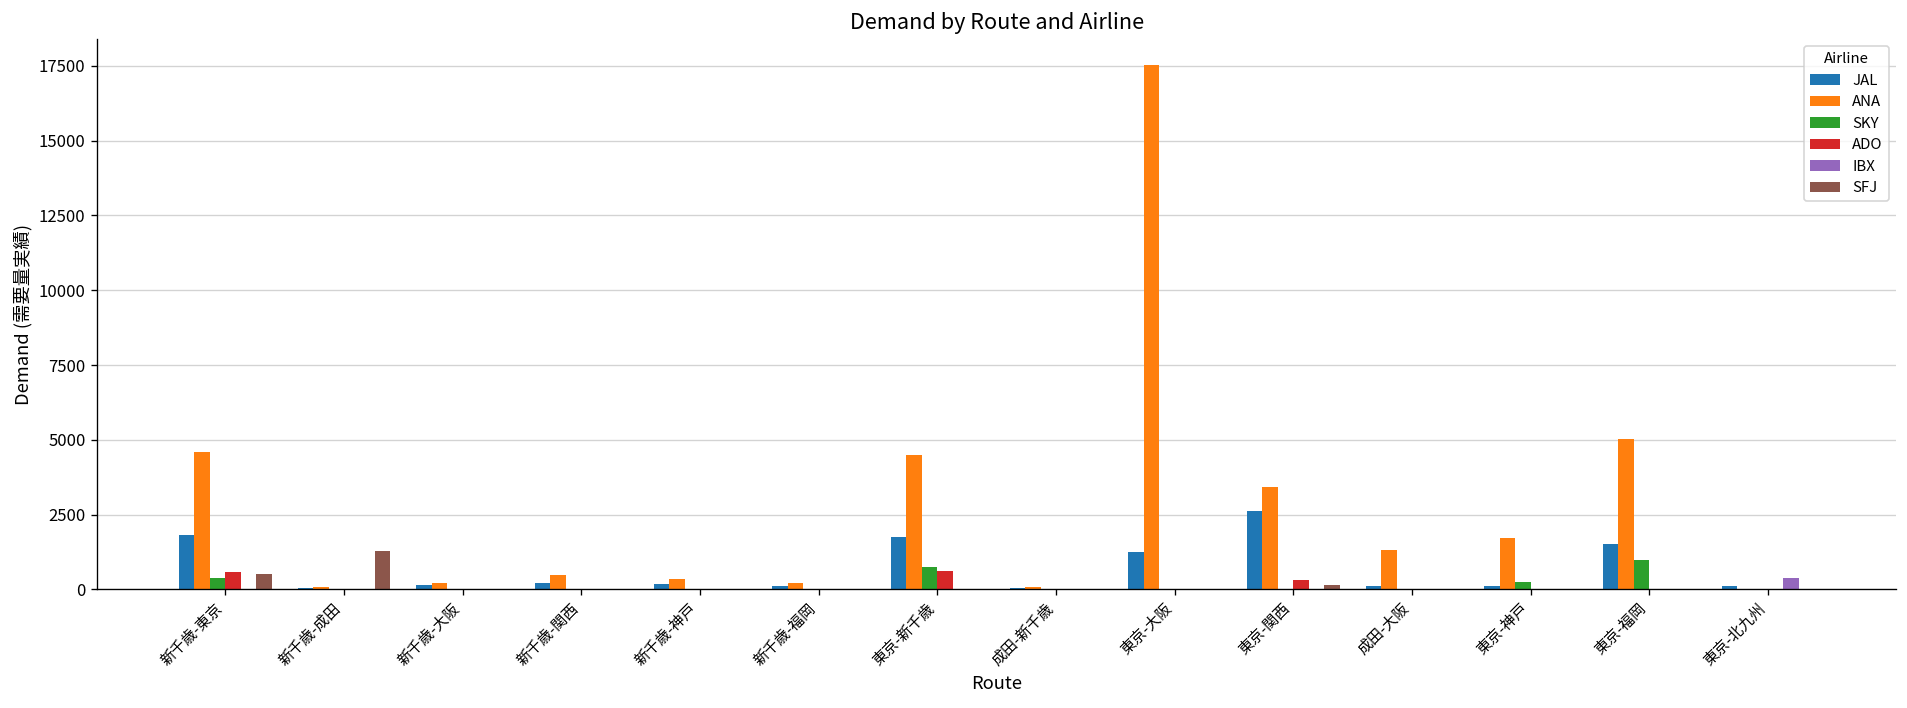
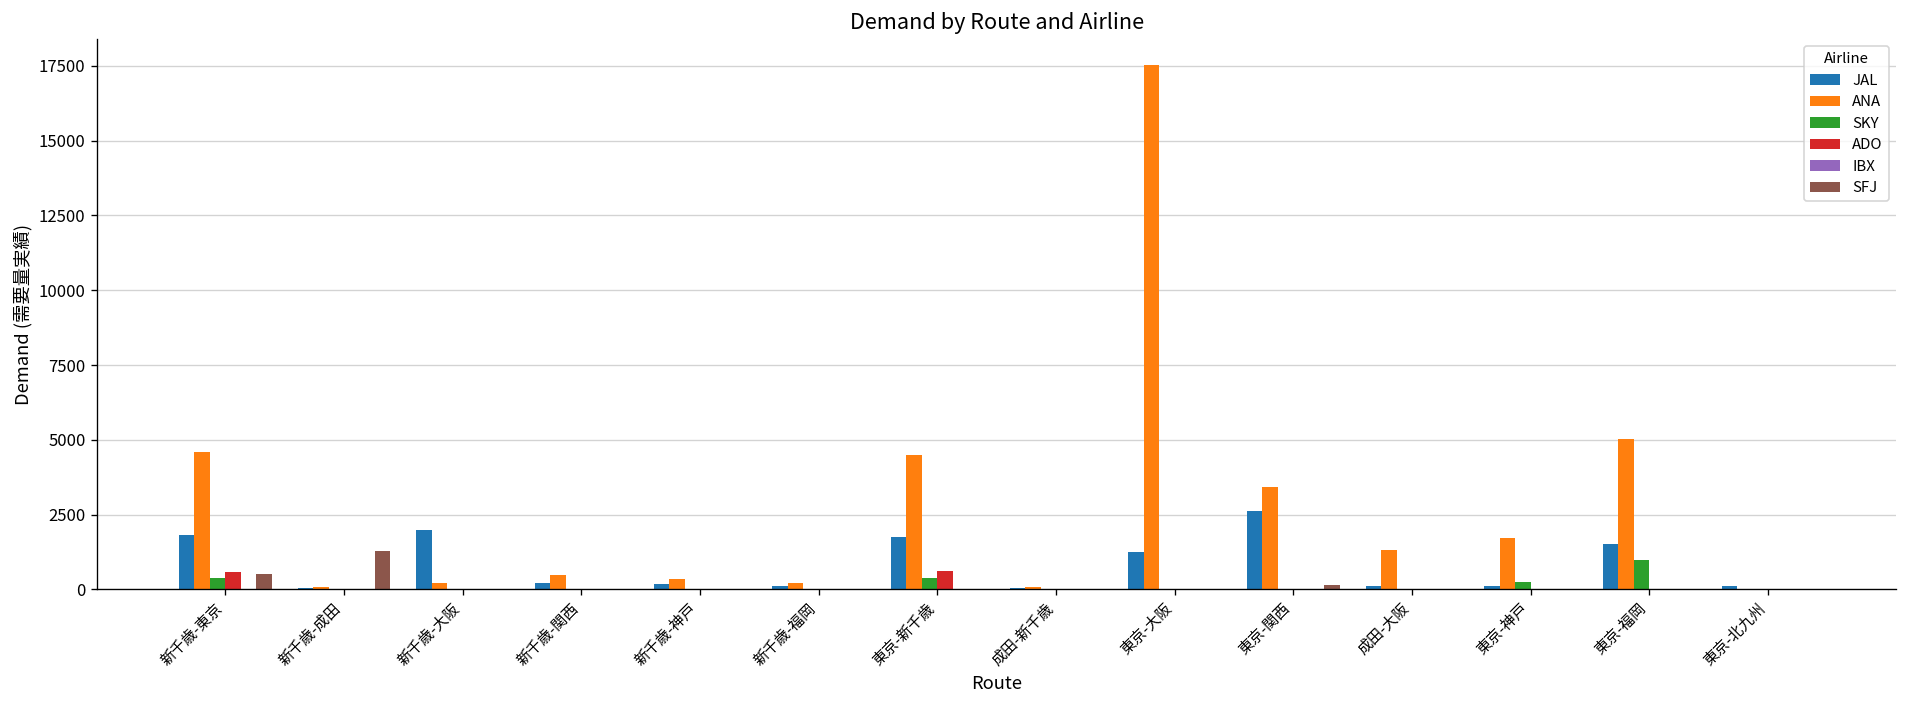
JAL, 新千歳-大阪: 100 -> 2000
SKY, 東京-新千歳: 700 -> 400
ADO, 東京-関西: 300 -> 0
IBX, 東京-北九州: 400 -> 0
